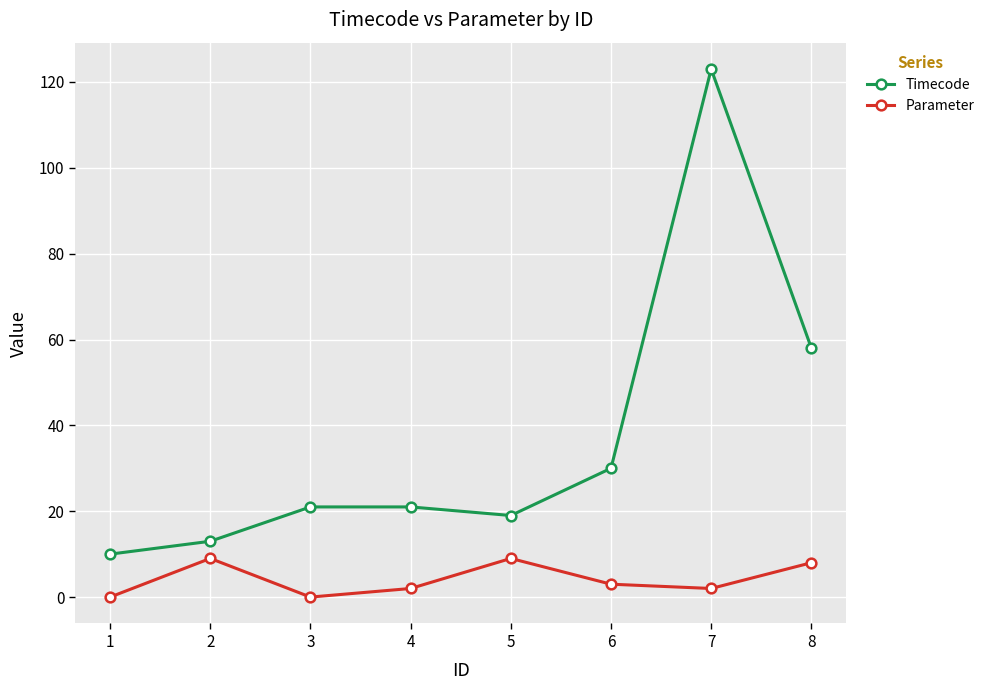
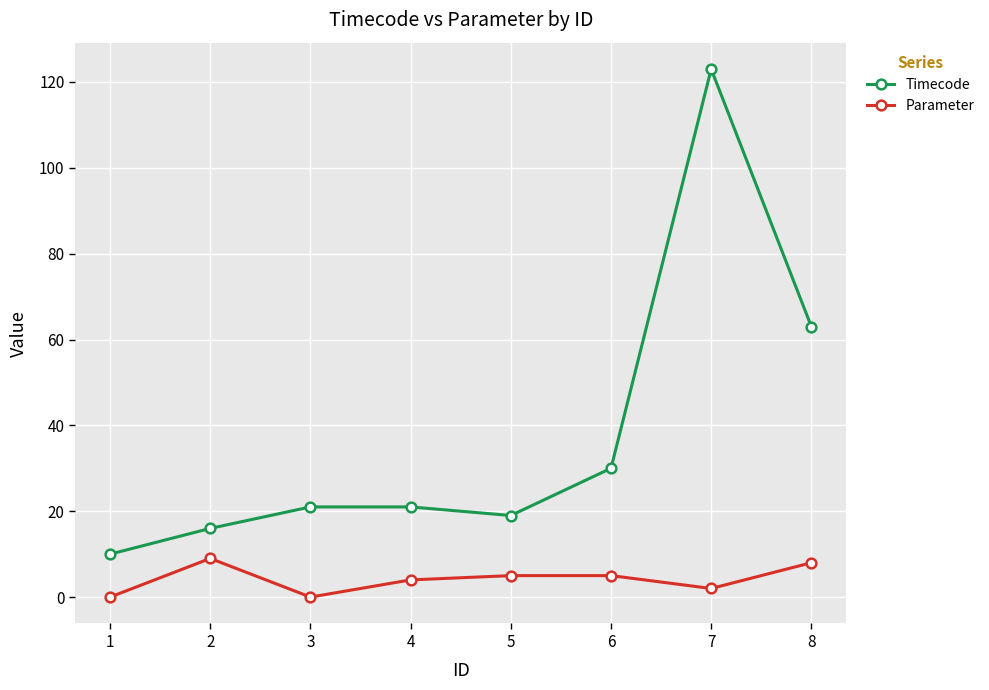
Timecode, 2: 13 -> 16
Parameter, 4: 2 -> 4
Parameter, 5: 9 -> 5
Parameter, 6: 3 -> 5
Timecode, 8: 58 -> 63
